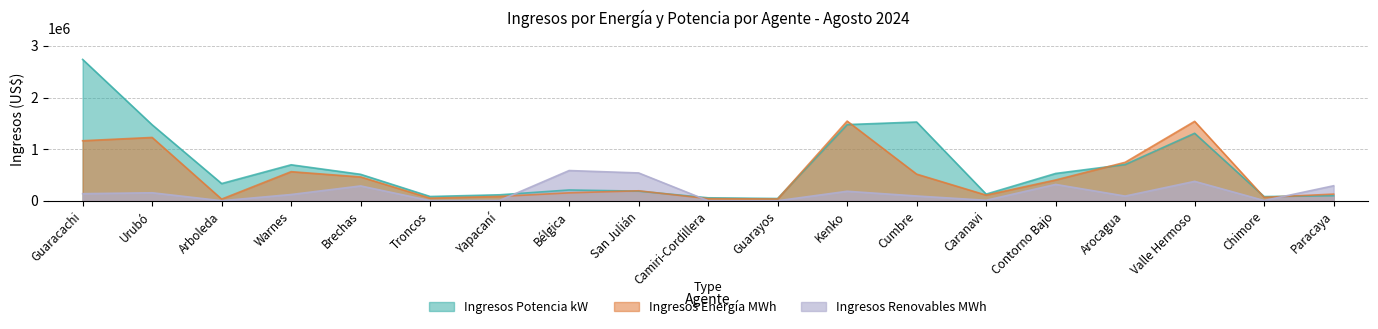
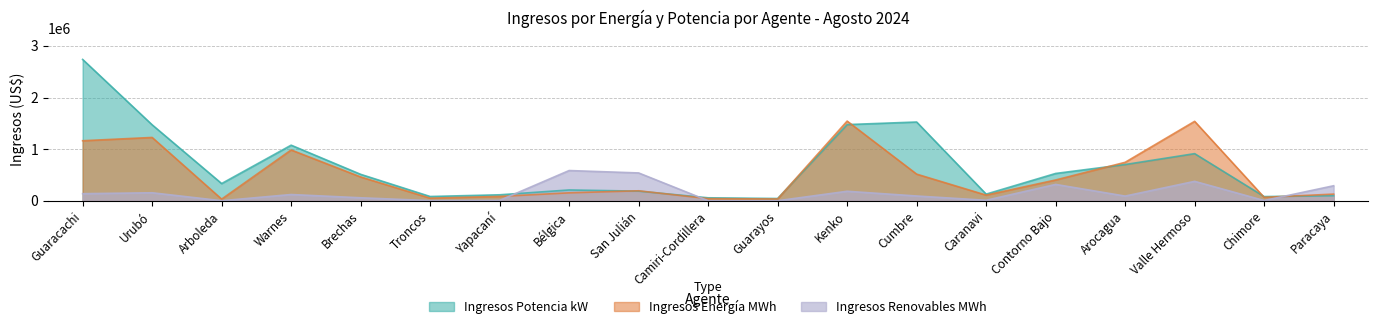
Ingresos Potencia kW, Warnes: 700000 -> 1100000
Ingresos Energía MWh, Warnes: 600000 -> 1000000
Ingresos Renovables MWh, Brechas: 300000 -> 100000
Ingresos Potencia kW, Valle Hermoso: 1300000 -> 900000
